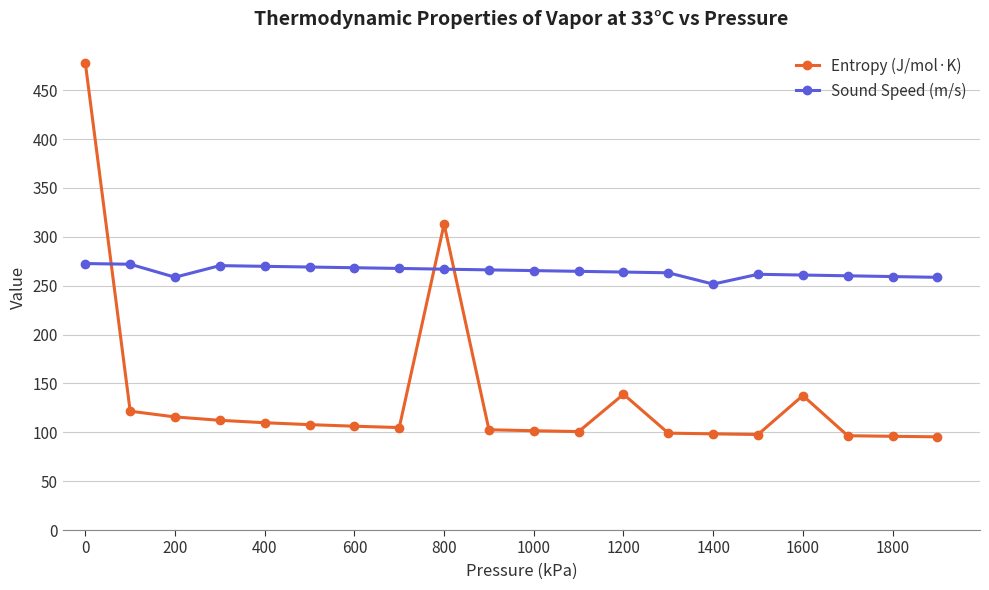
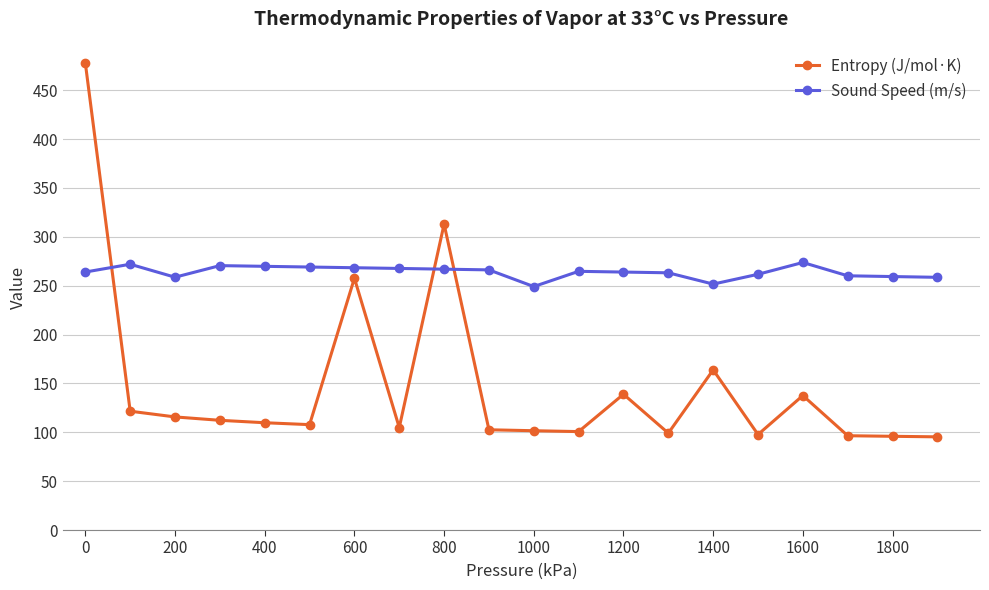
Sound Speed (m/s), 0: 270 -> 260
Entropy (J/mol·K), 600: 110 -> 260
Sound Speed (m/s), 1000: 270 -> 250
Entropy (J/mol·K), 1400: 100 -> 160
Sound Speed (m/s), 1600: 260 -> 270
